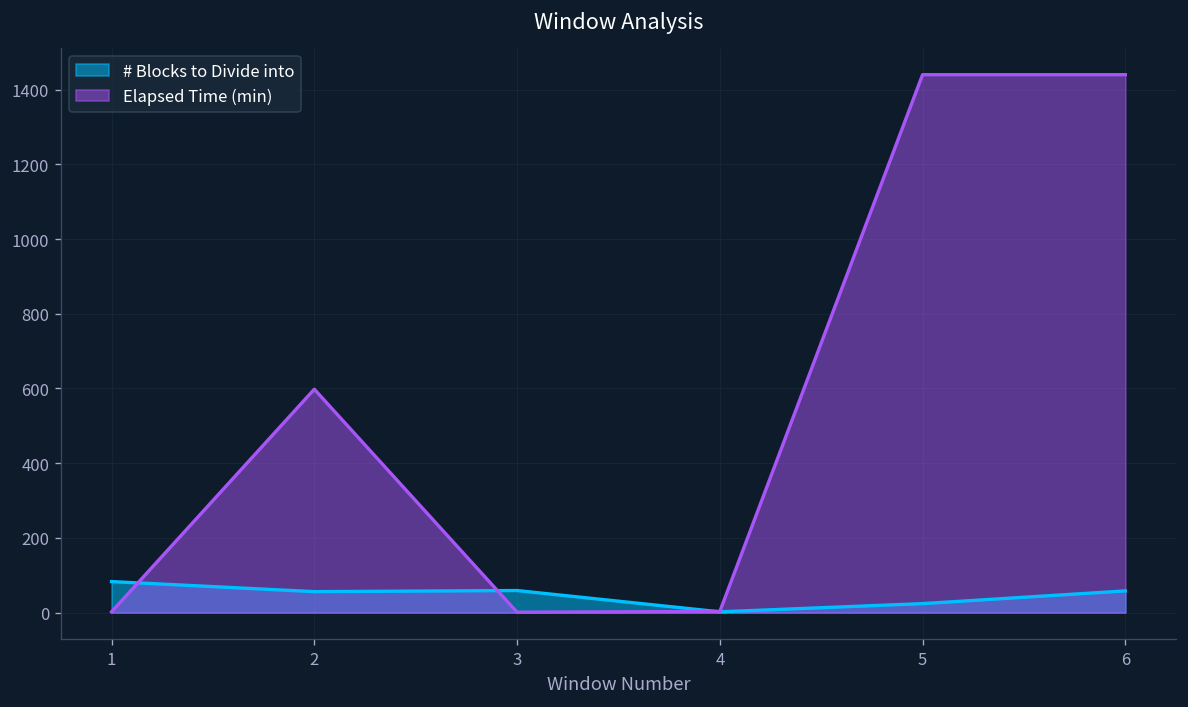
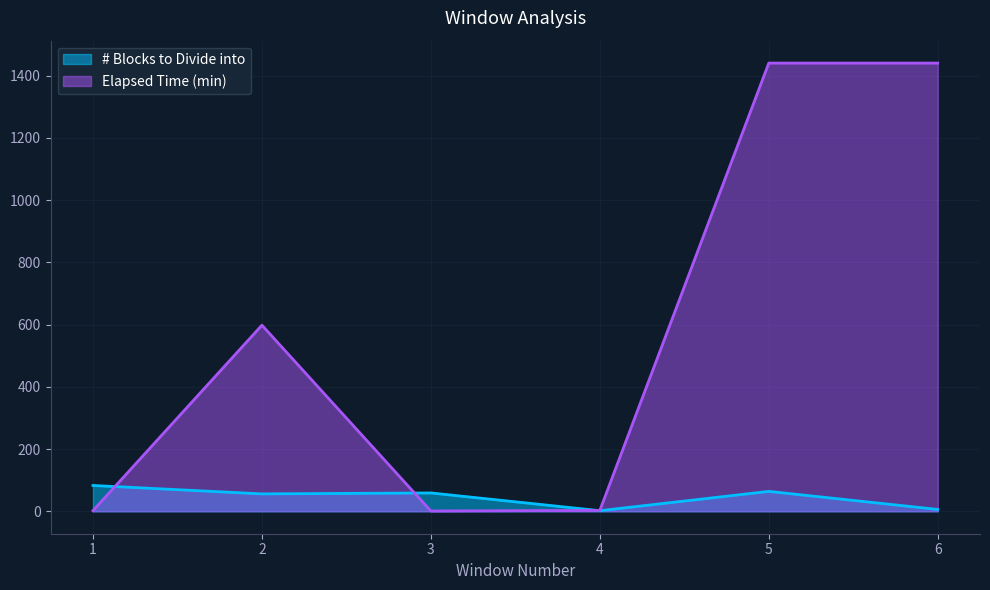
# Blocks to Divide into, 5: 20 -> 60
# Blocks to Divide into, 6: 60 -> 10
